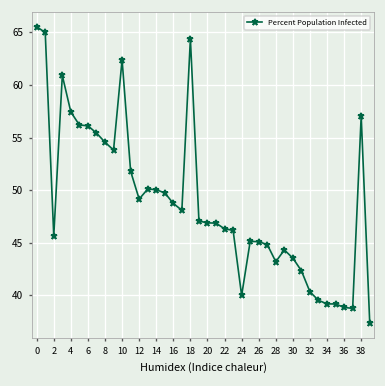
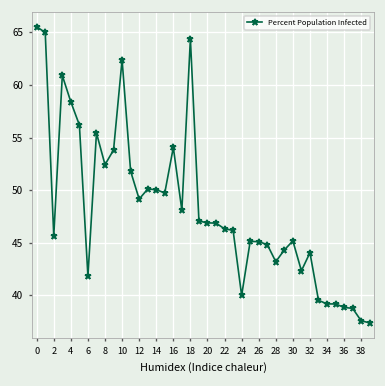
4: 57 -> 58
6: 56 -> 42
8: 55 -> 52
16: 49 -> 54
30: 44 -> 45
32: 40 -> 44
38: 57 -> 38
